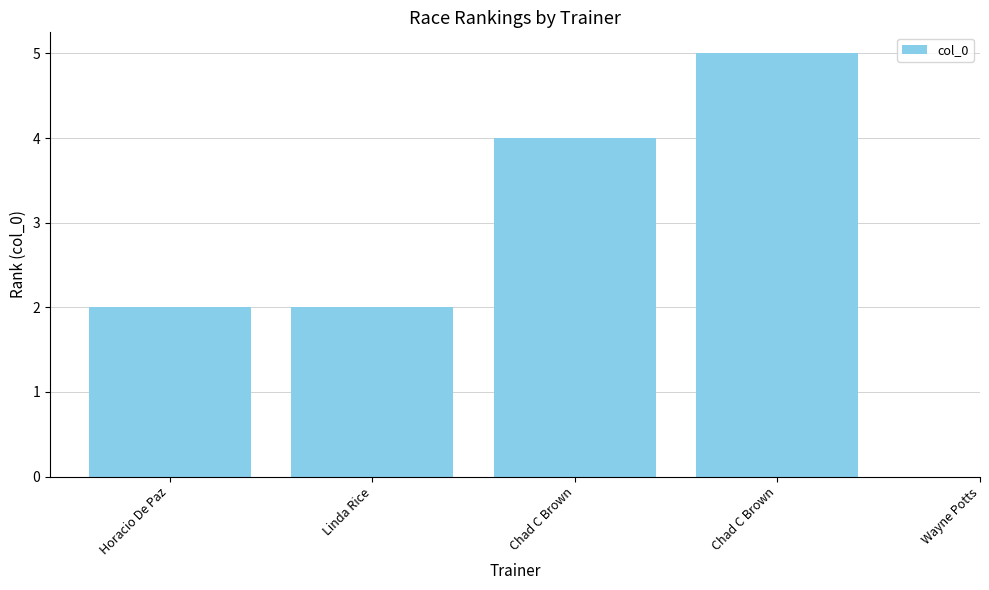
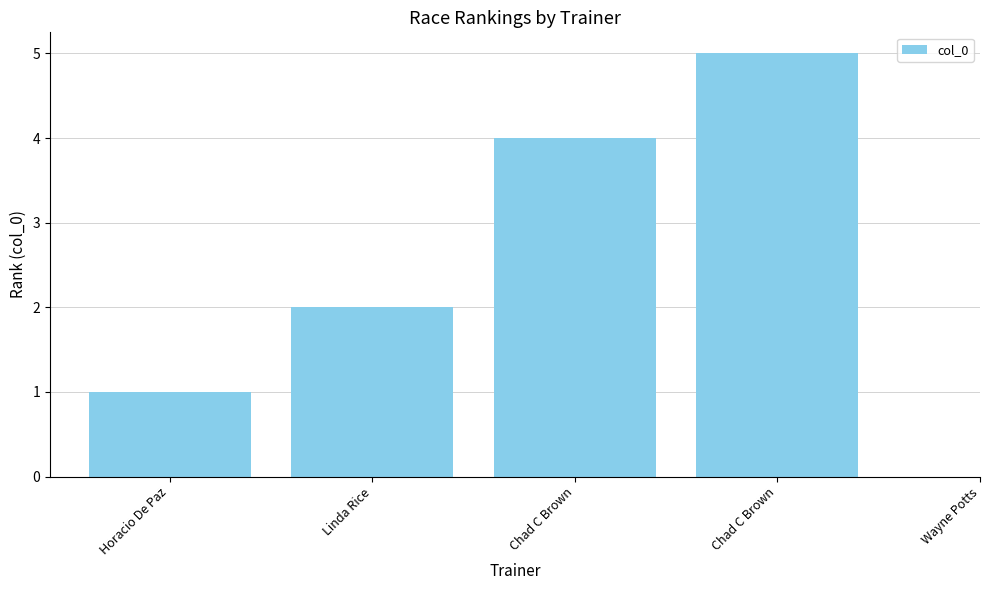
Horacio De Paz: 2 -> 1
